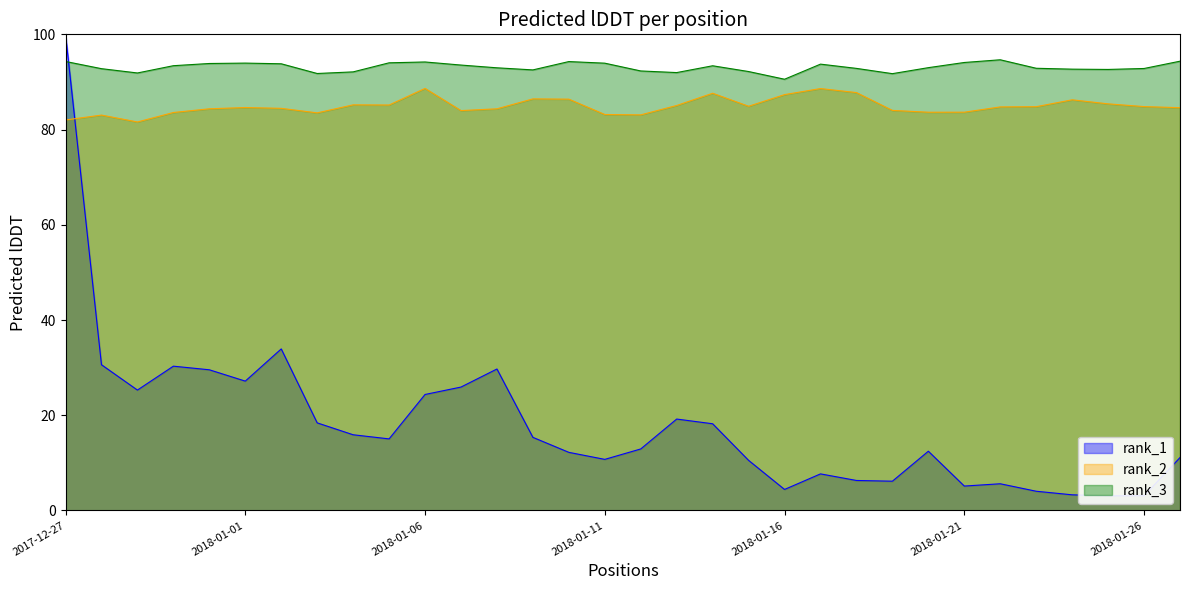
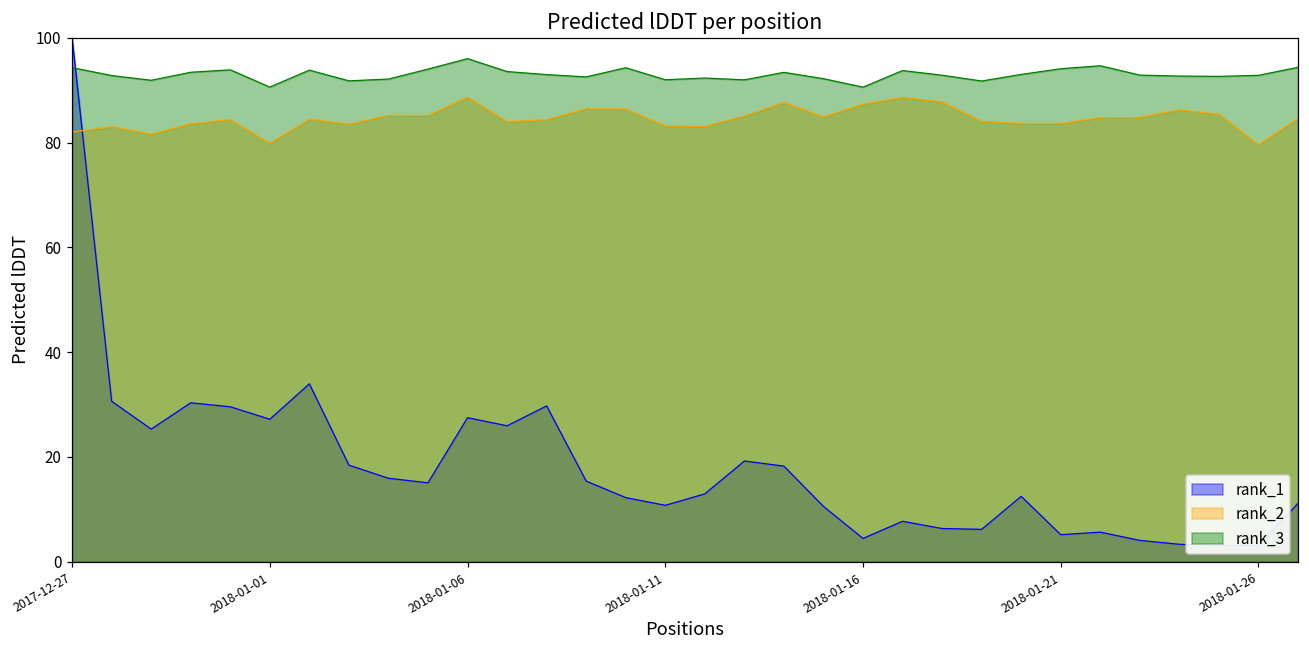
rank_2, 2018-01-01: 85 -> 80
rank_3, 2018-01-01: 94 -> 91
rank_1, 2018-01-06: 24 -> 27
rank_3, 2018-01-06: 94 -> 96
rank_3, 2018-01-11: 94 -> 92
rank_2, 2018-01-26: 85 -> 80
